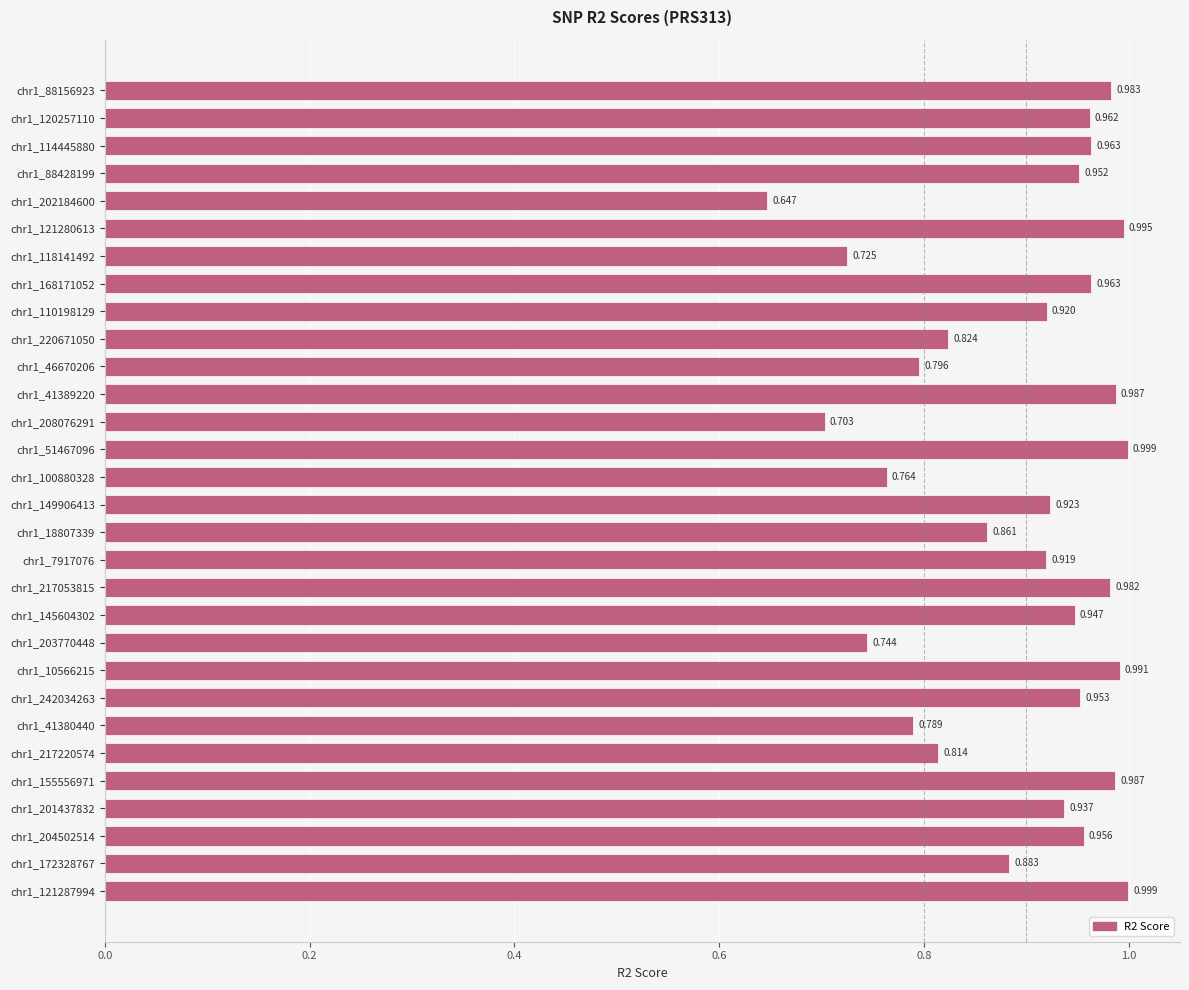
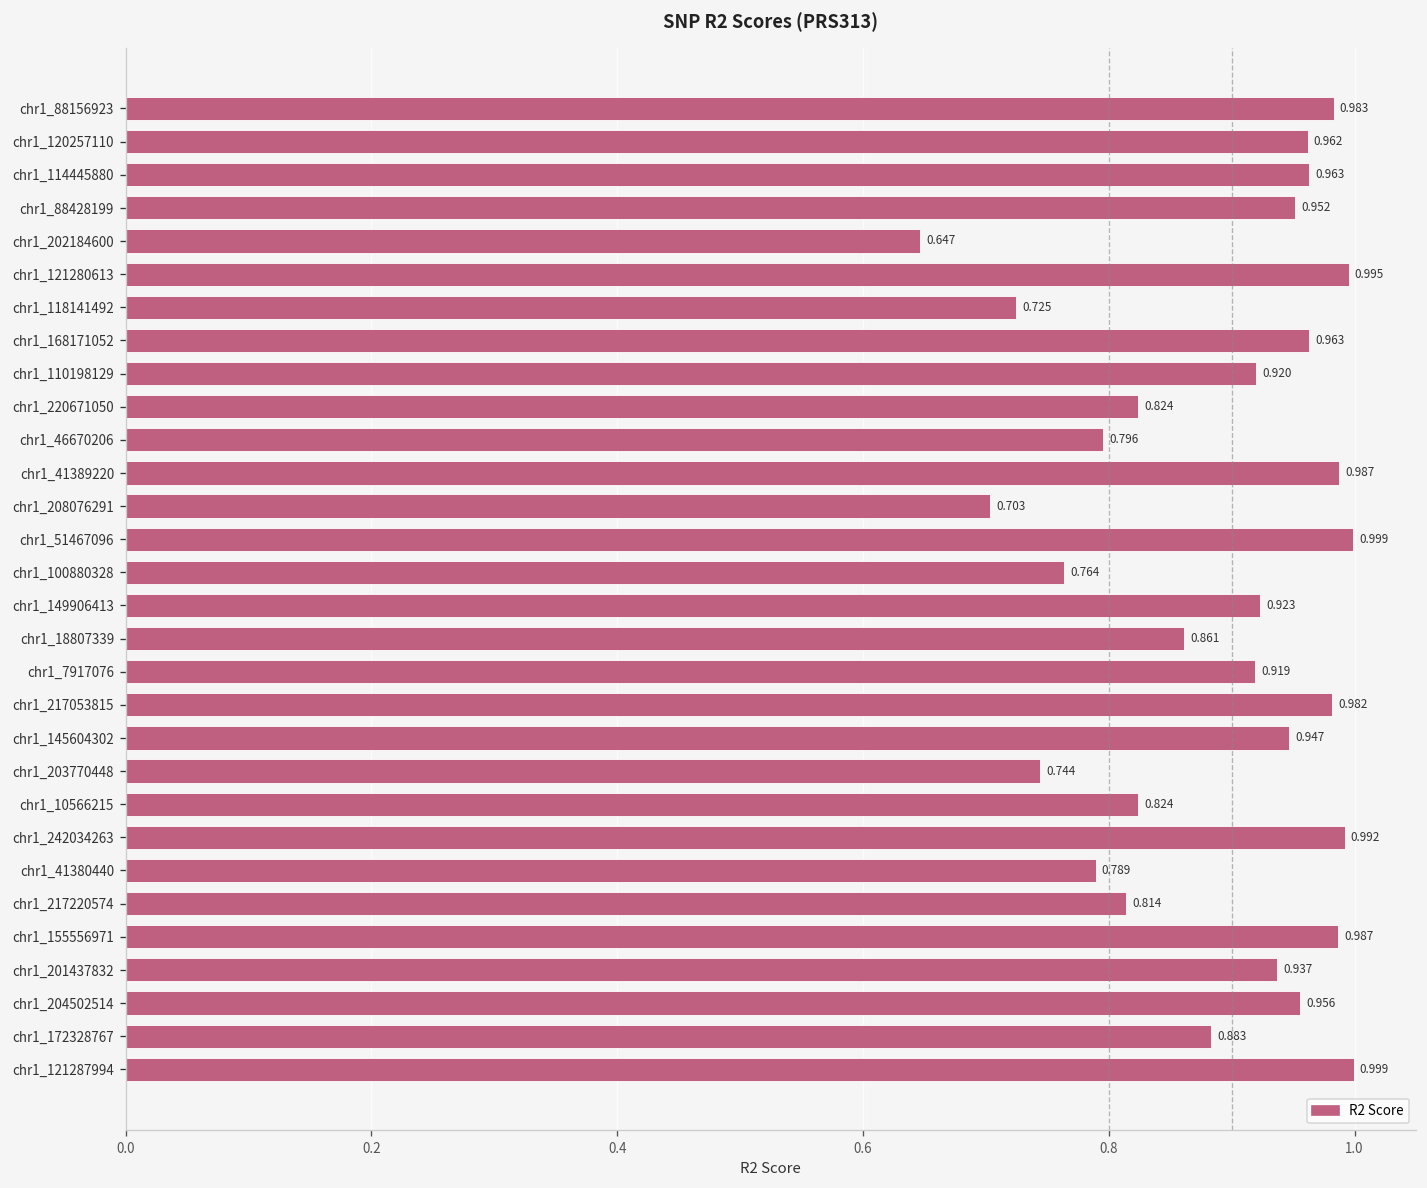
chr1_10566215: 0.991 -> 0.824
chr1_242034263: 0.953 -> 0.992
